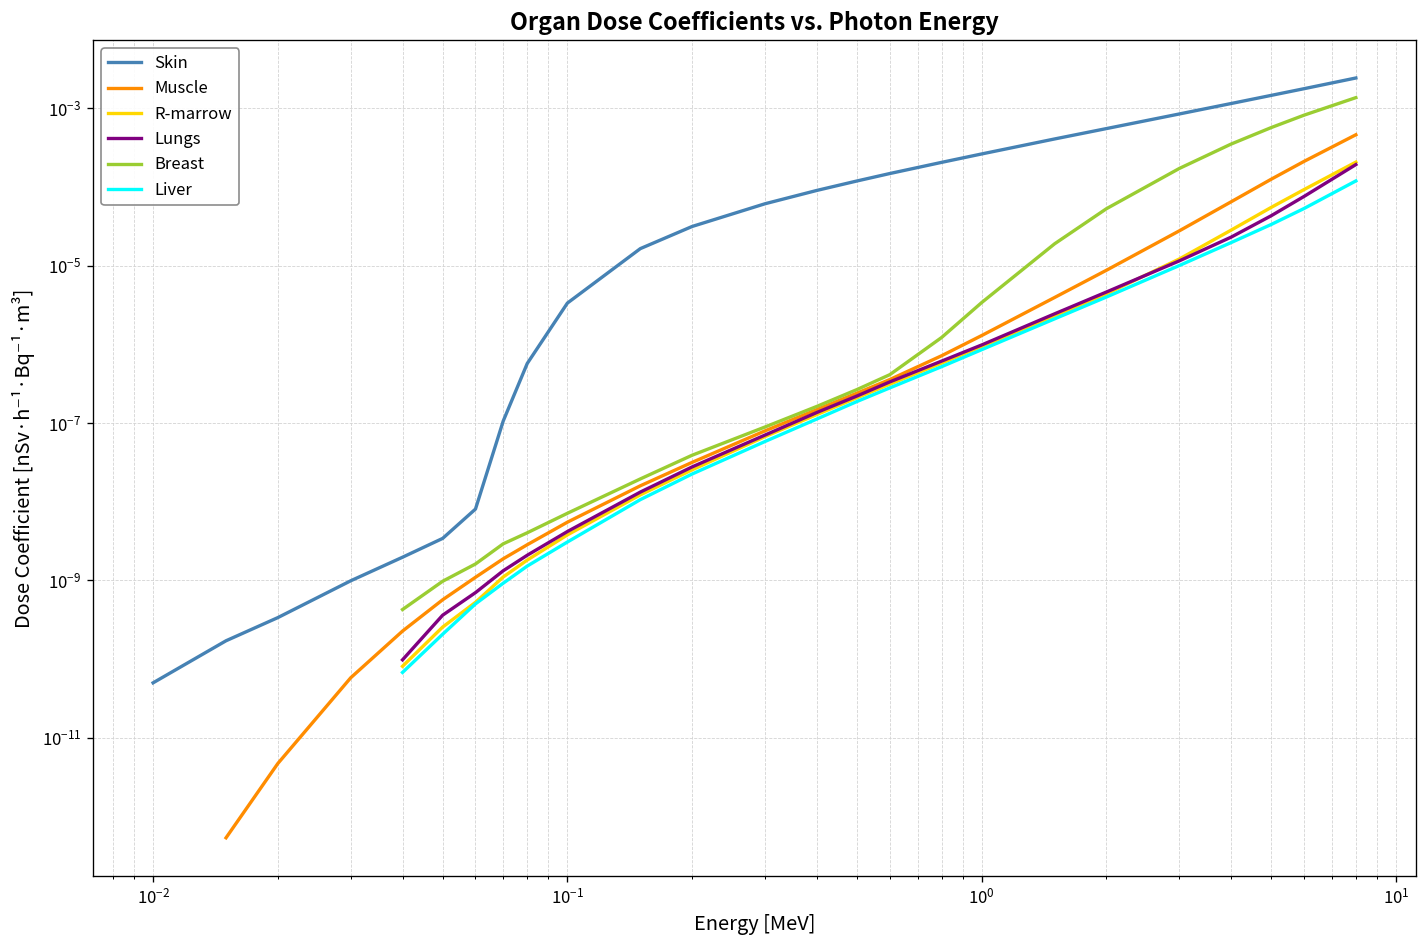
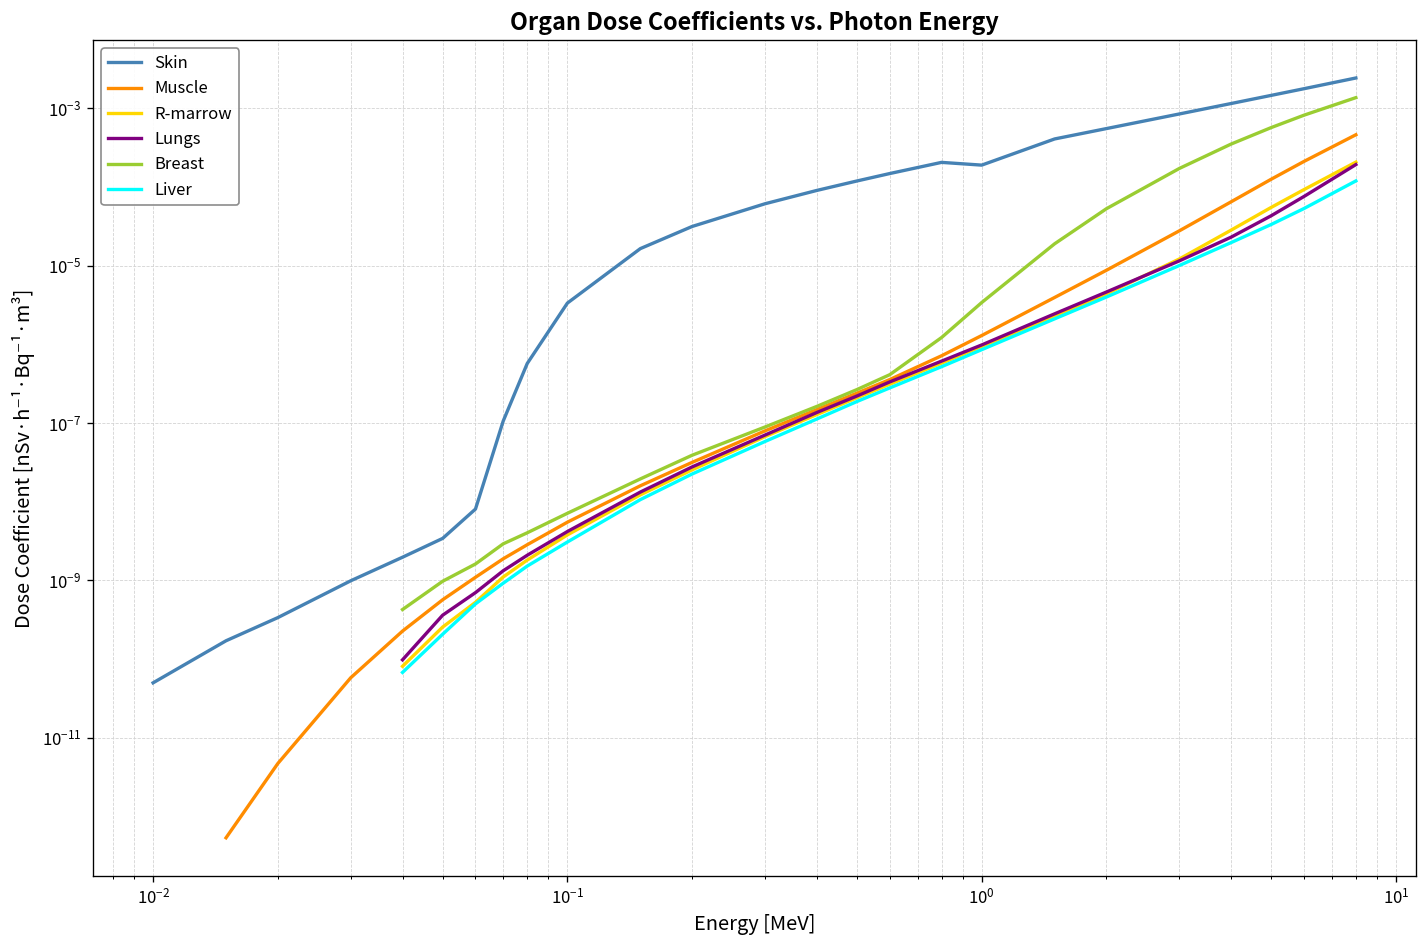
Skin, 10^0: 0.00026 -> 0.00019
